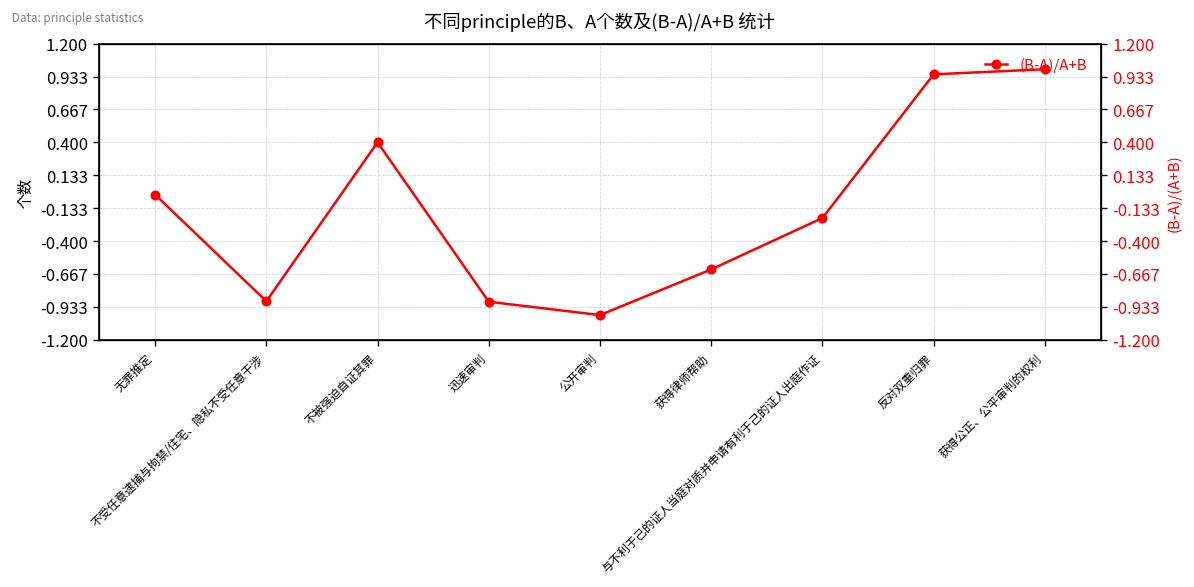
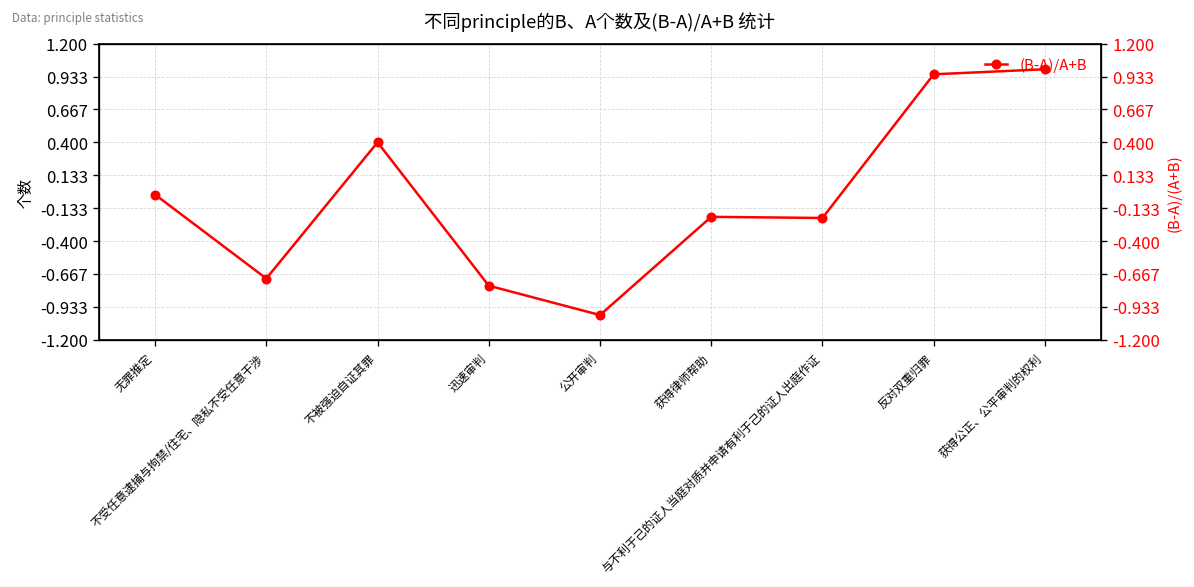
不受任意逮捕与拘禁/住宅、隐私不受任意干涉: -0.89 -> -0.70
迅速审判: -0.89 -> -0.76
获得律师帮助: -0.63 -> -0.20
